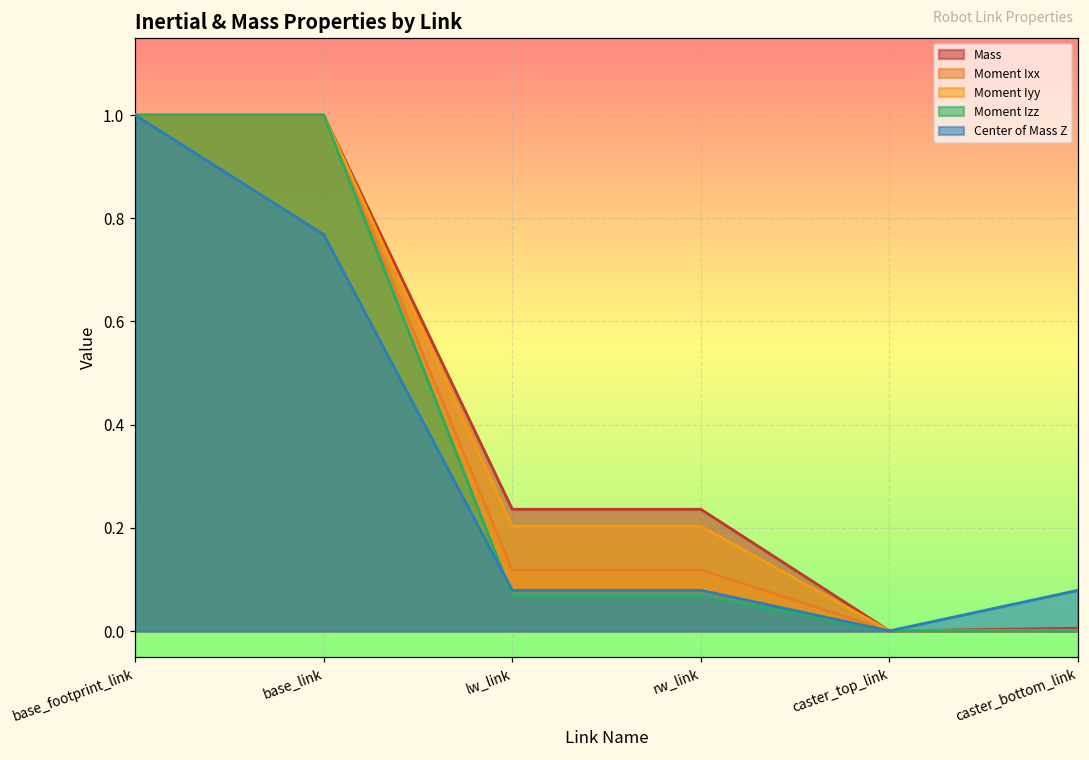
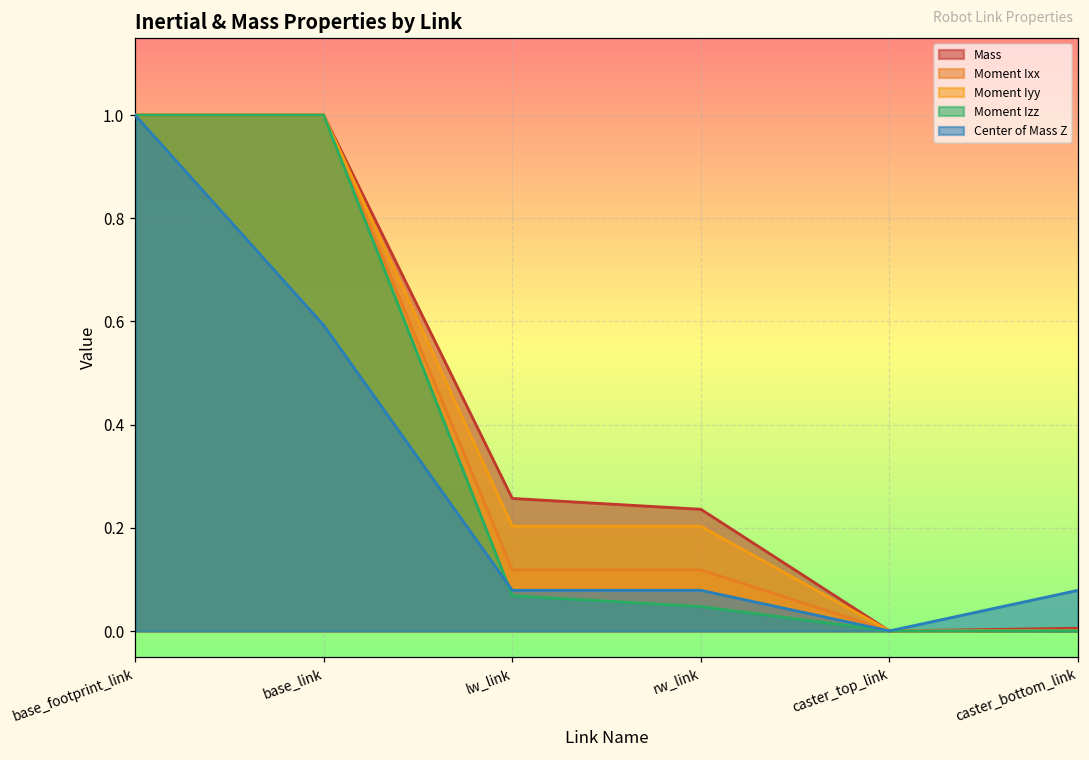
Center of Mass Z, base_link: 0.77 -> 0.59
Mass, lw_link: 0.24 -> 0.26
Moment Izz, rw_link: 0.07 -> 0.05
